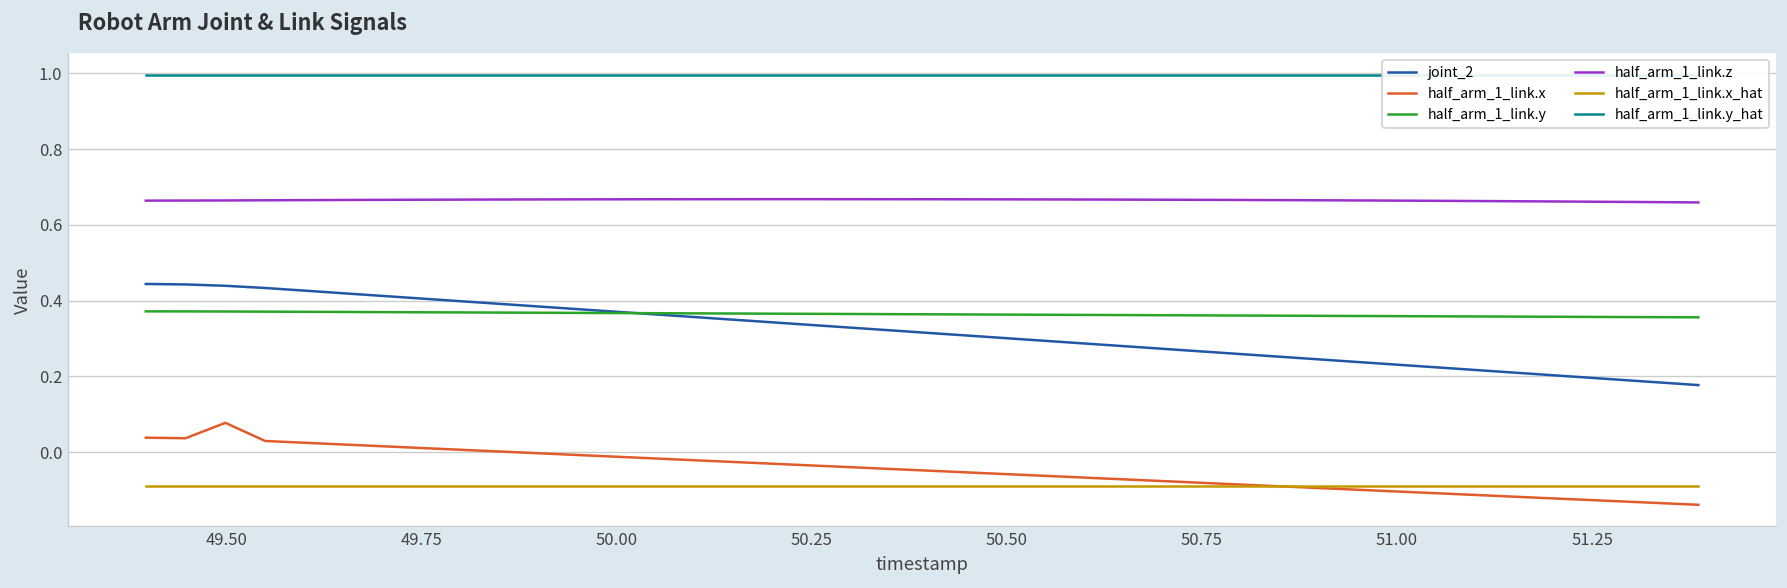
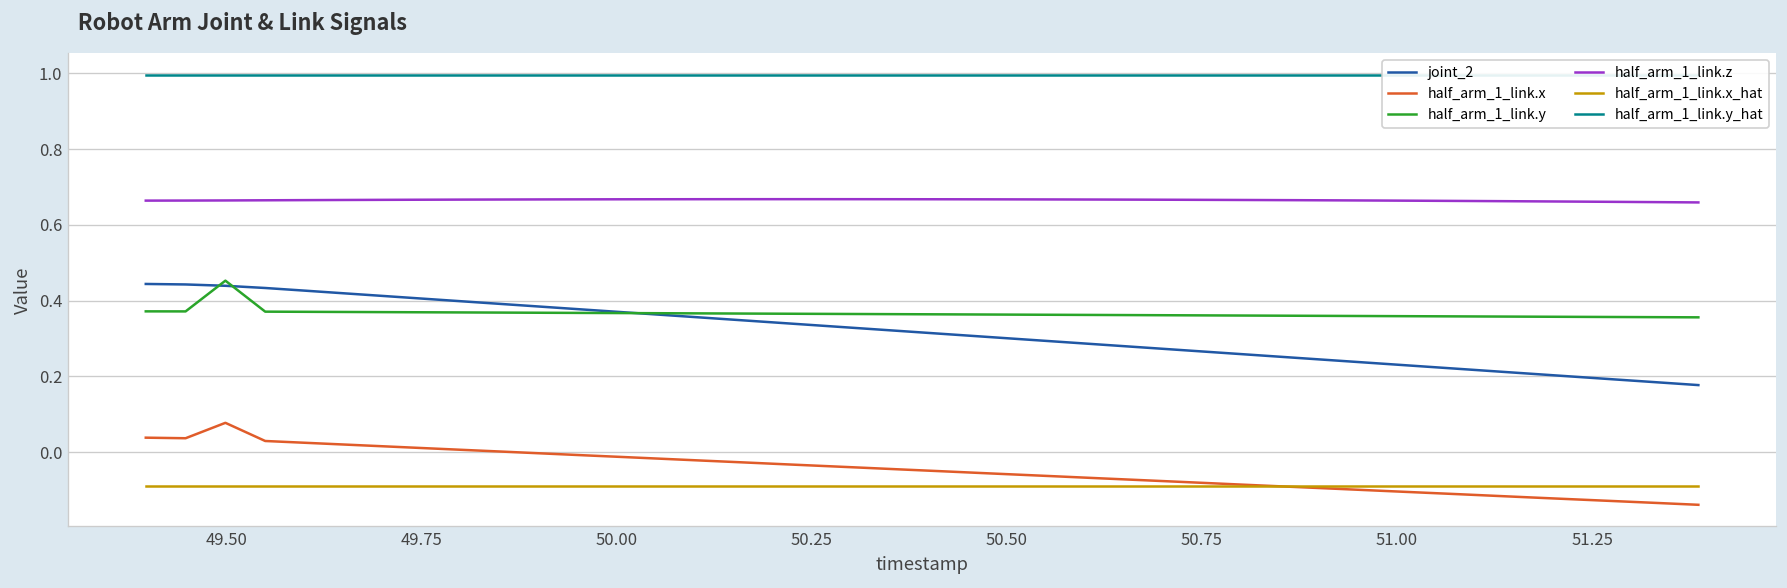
half_arm_1_link.y, 49.50: 0.37 -> 0.45
